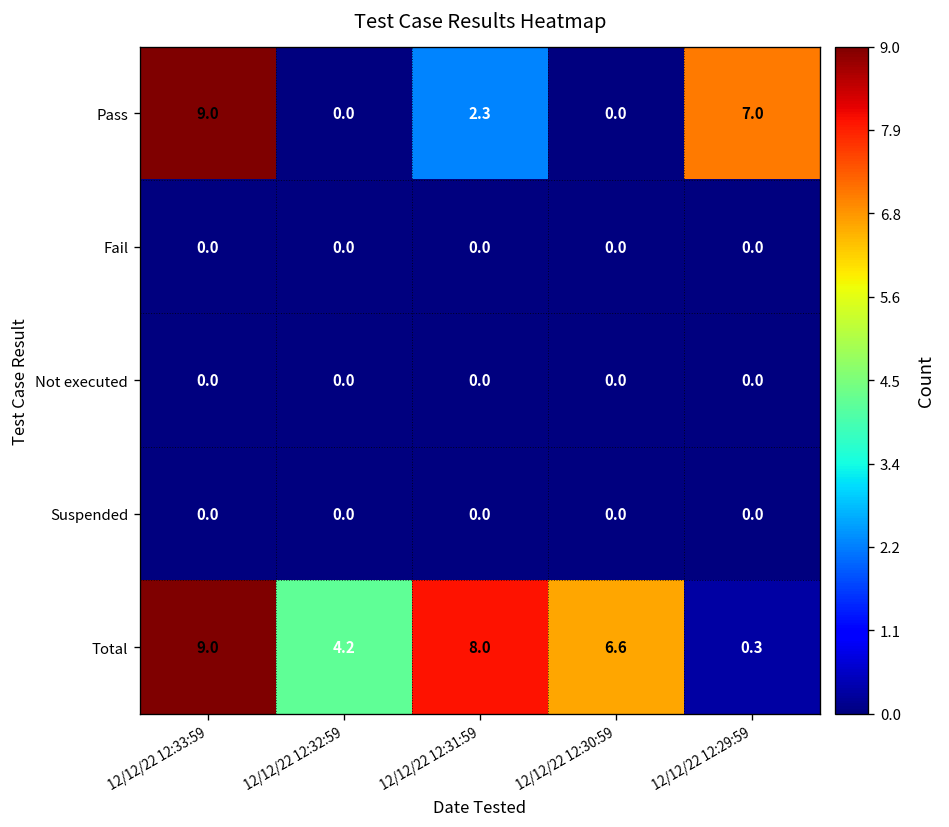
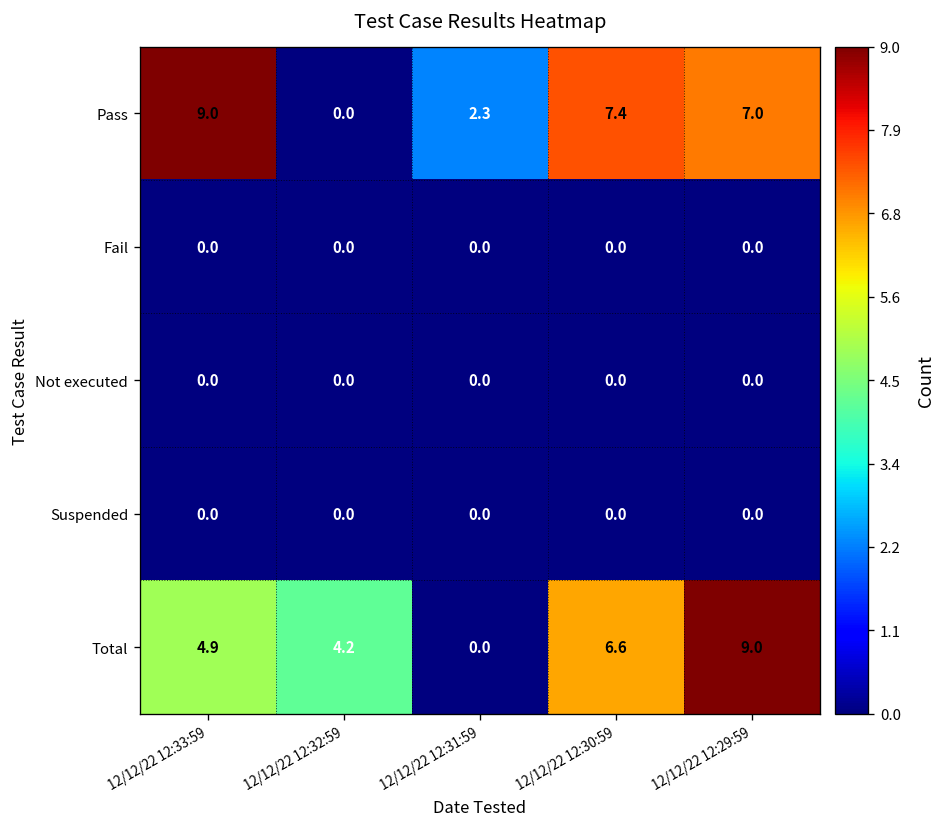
Pass, 12/12/22 12:30:59: 0.0 -> 7.4
Total, 12/12/22 12:33:59: 9.0 -> 4.9
Total, 12/12/22 12:31:59: 8.0 -> 0.0
Total, 12/12/22 12:29:59: 0.3 -> 9.0
